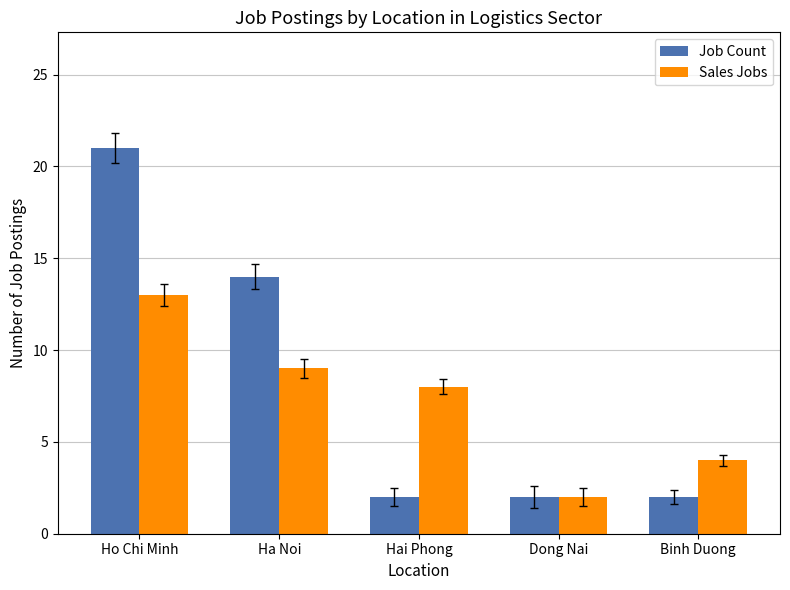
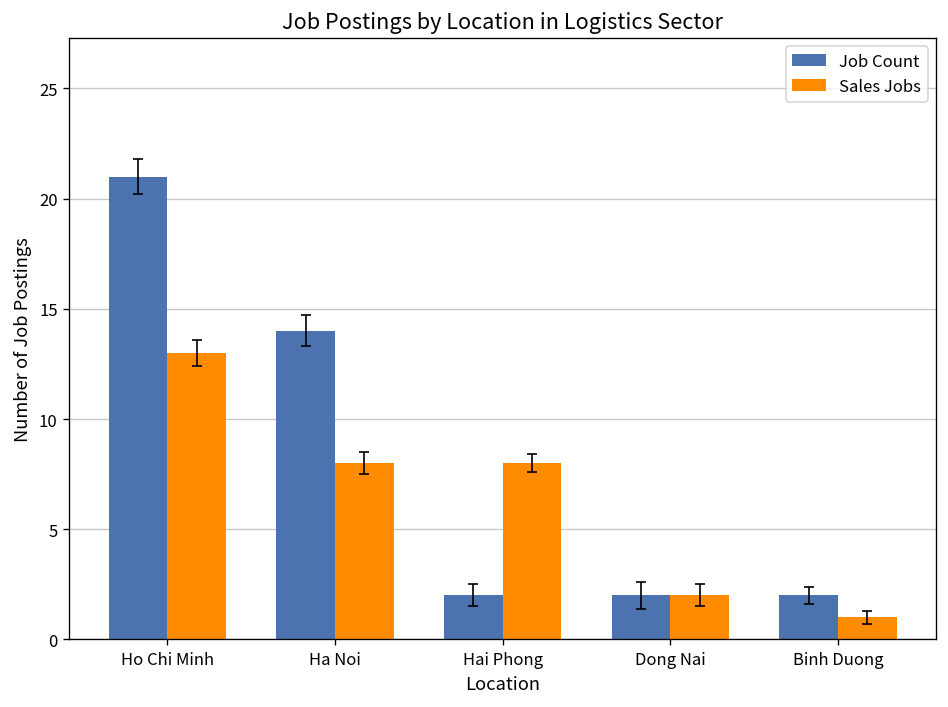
Sales Jobs, Ha Noi: 9 -> 8
Sales Jobs, Binh Duong: 4 -> 1
